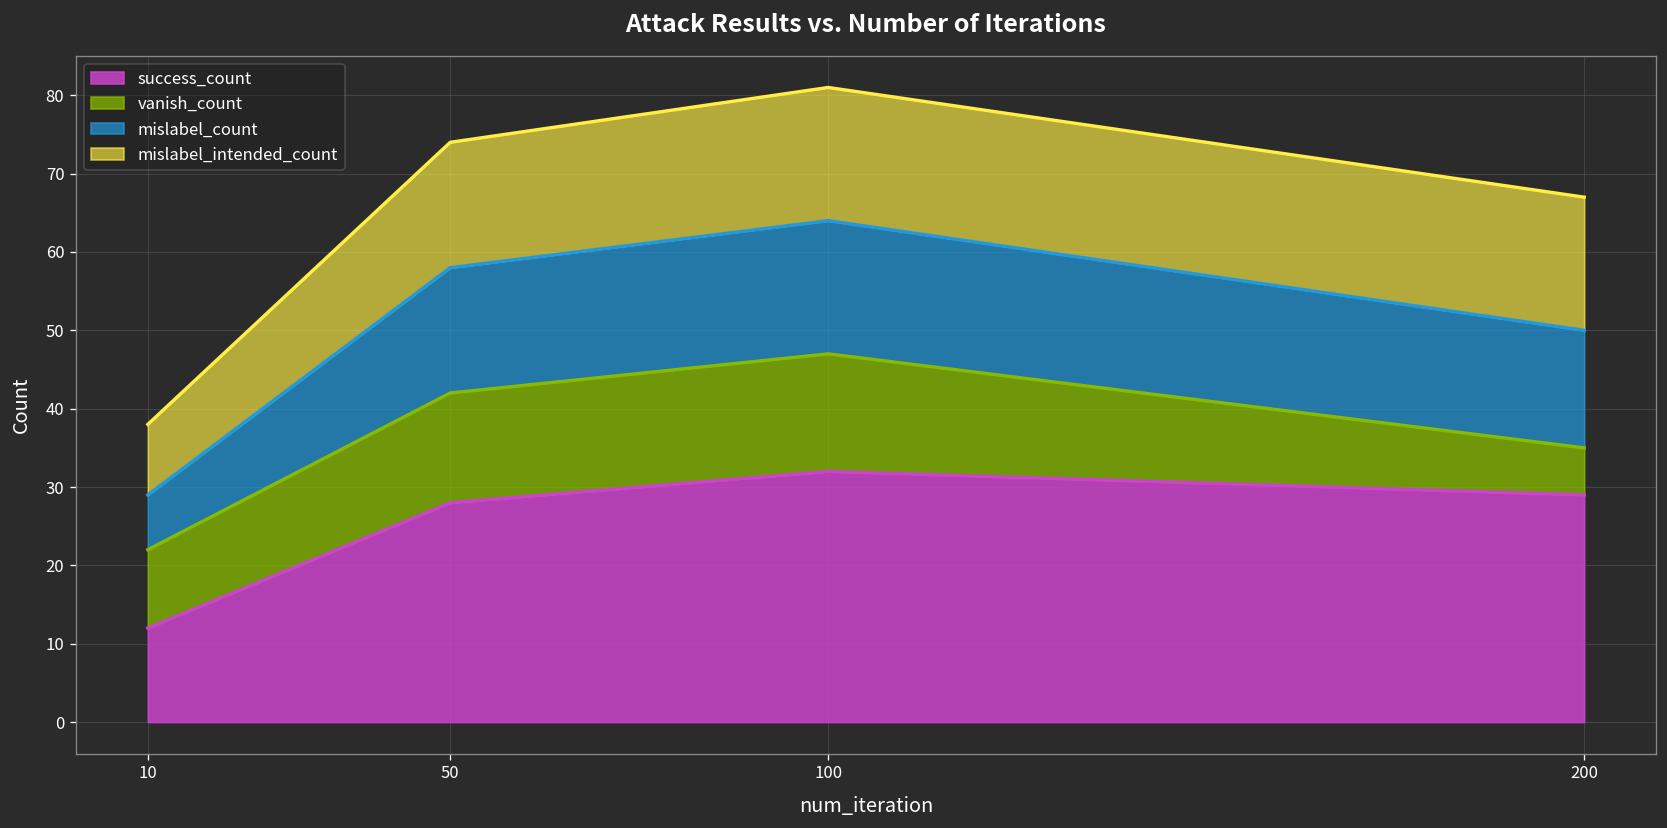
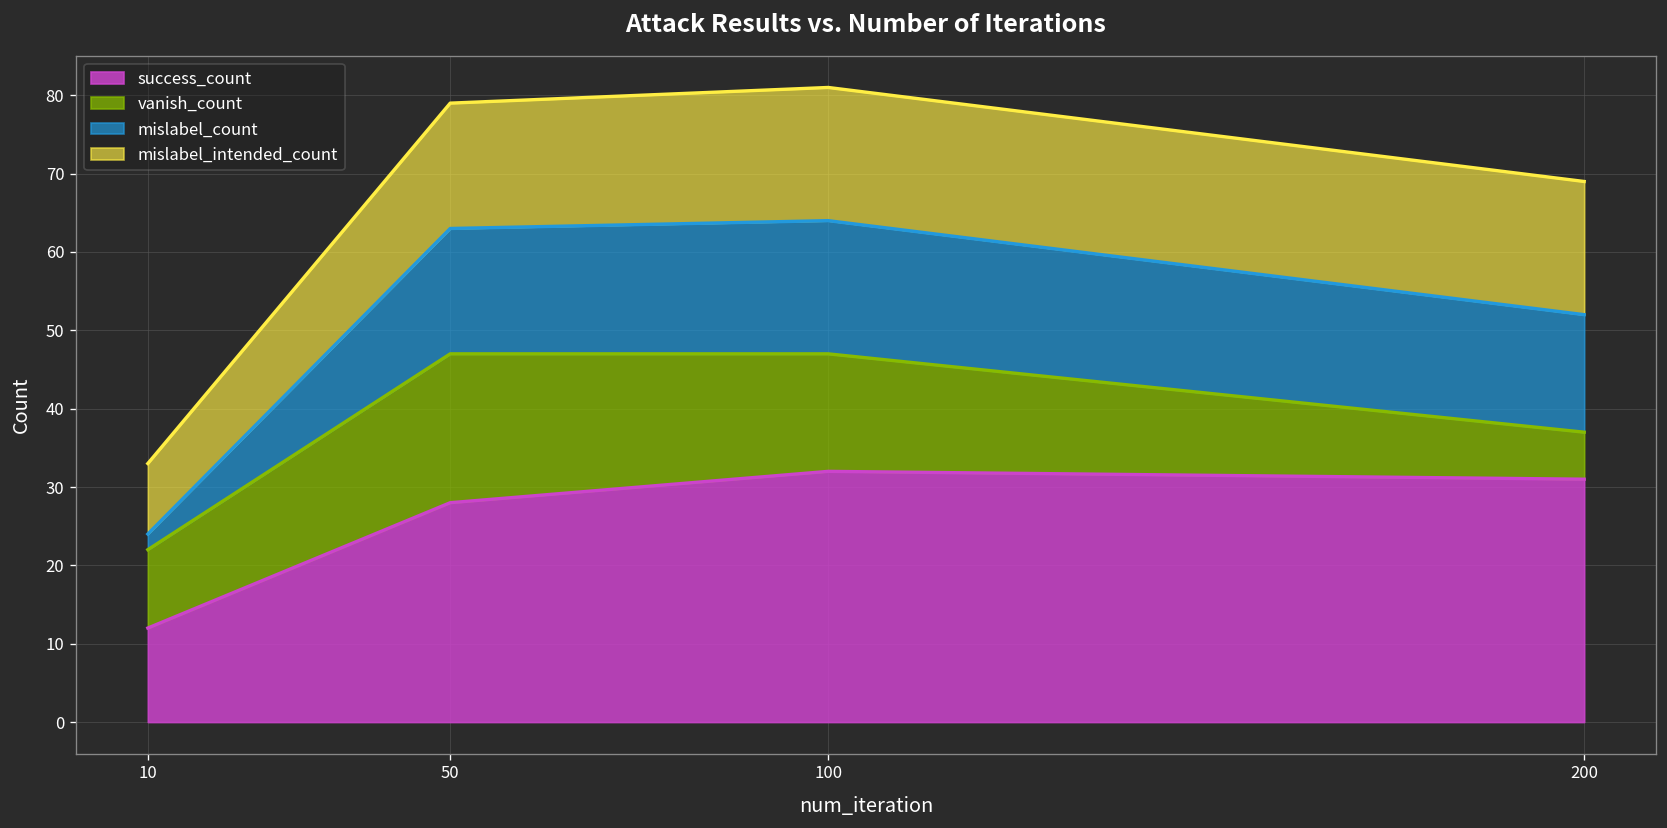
mislabel_count, 10: 7 -> 2
vanish_count, 50: 14 -> 19
success_count, 200: 29 -> 31
